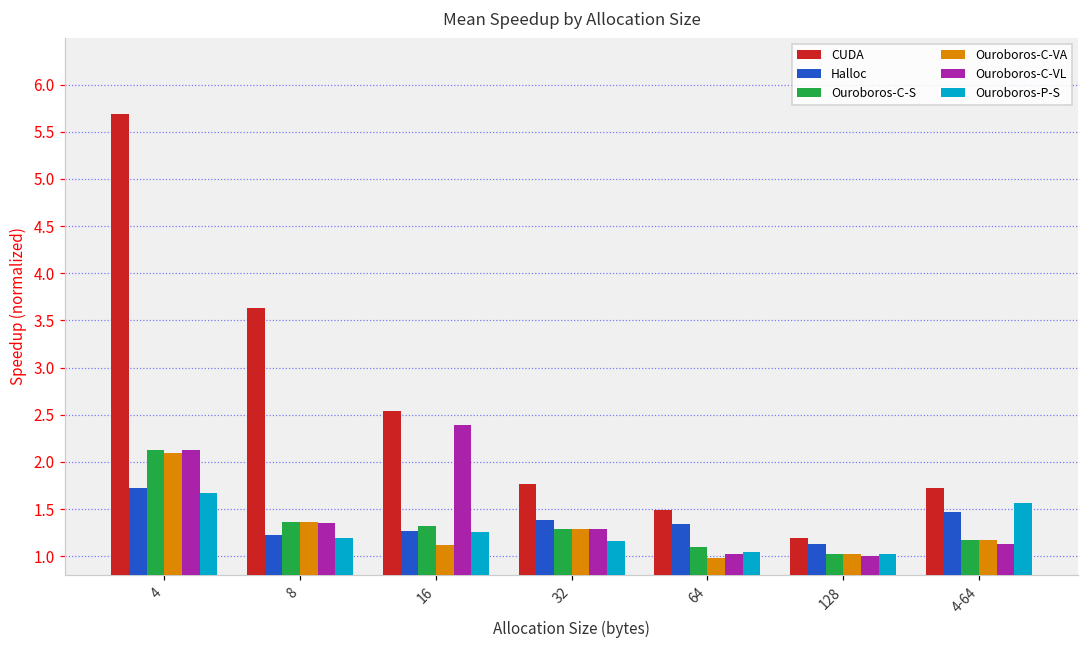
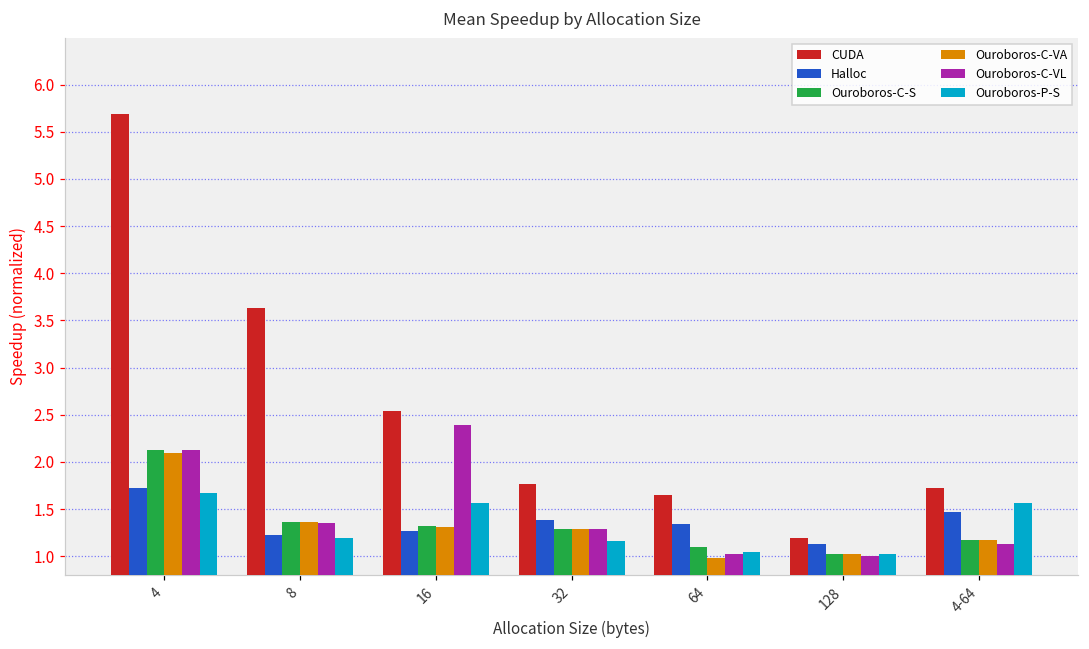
Ouroboros-C-VA, 16: 1.1 -> 1.3
Ouroboros-P-S, 16: 1.3 -> 1.6
CUDA, 64: 1.5 -> 1.7
